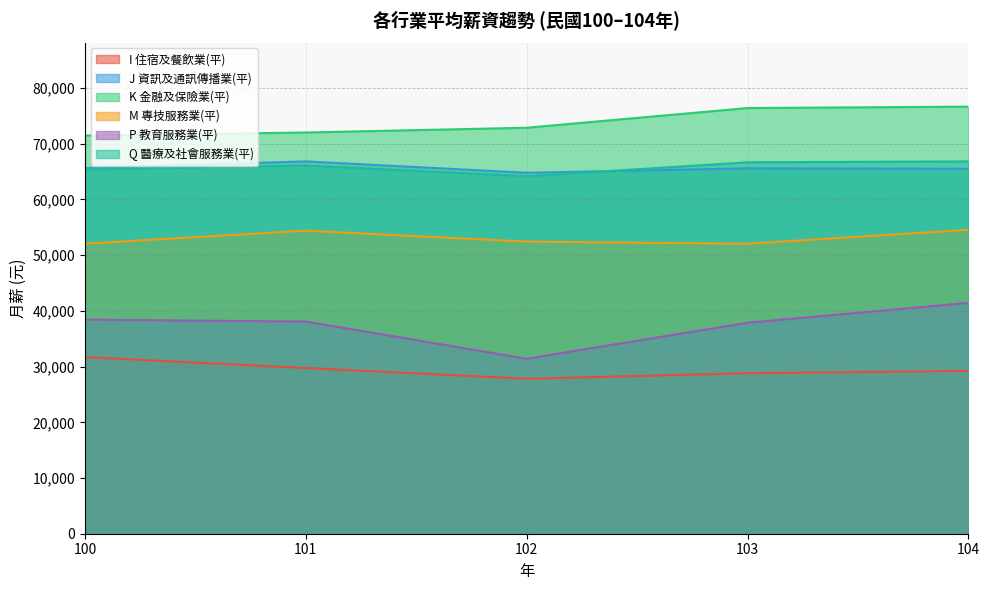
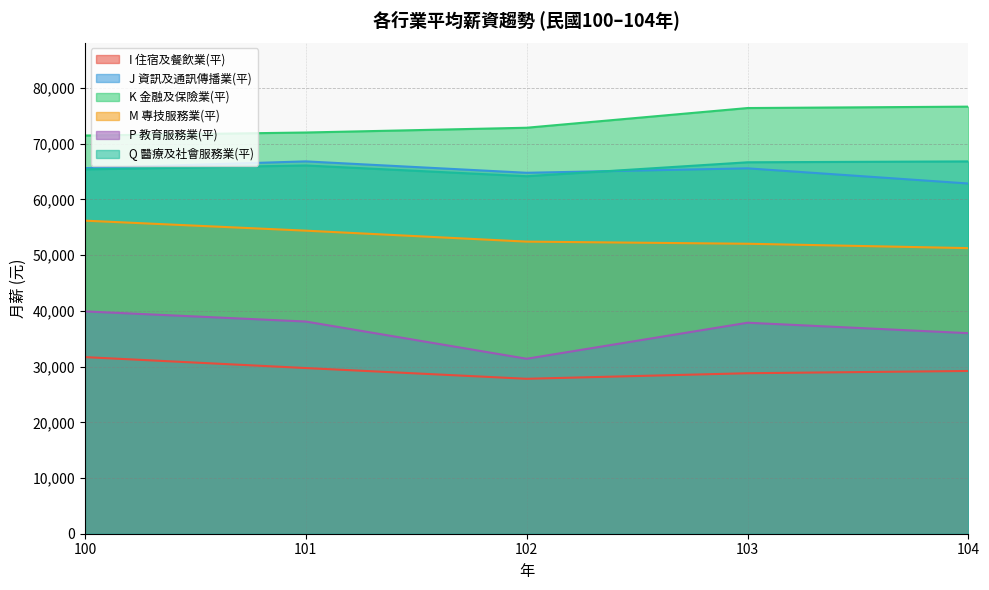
M 專技服務業(平), 100: 52,000 -> 56,000
P 教育服務業(平), 100: 38,000 -> 40,000
J 資訊及通訊傳播業(平), 104: 66,000 -> 63,000
M 專技服務業(平), 104: 55,000 -> 51,000
P 教育服務業(平), 104: 41,000 -> 36,000
